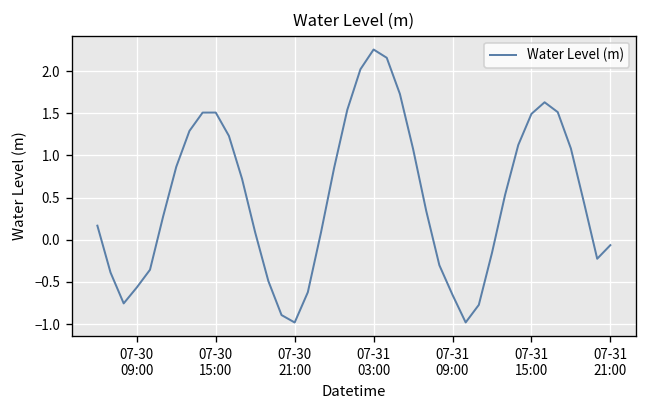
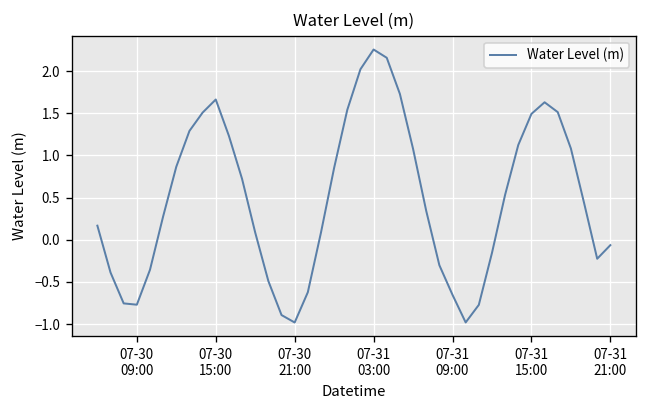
07-30 09:00: -0.6 -> -0.8
07-30 15:00: 1.5 -> 1.7
